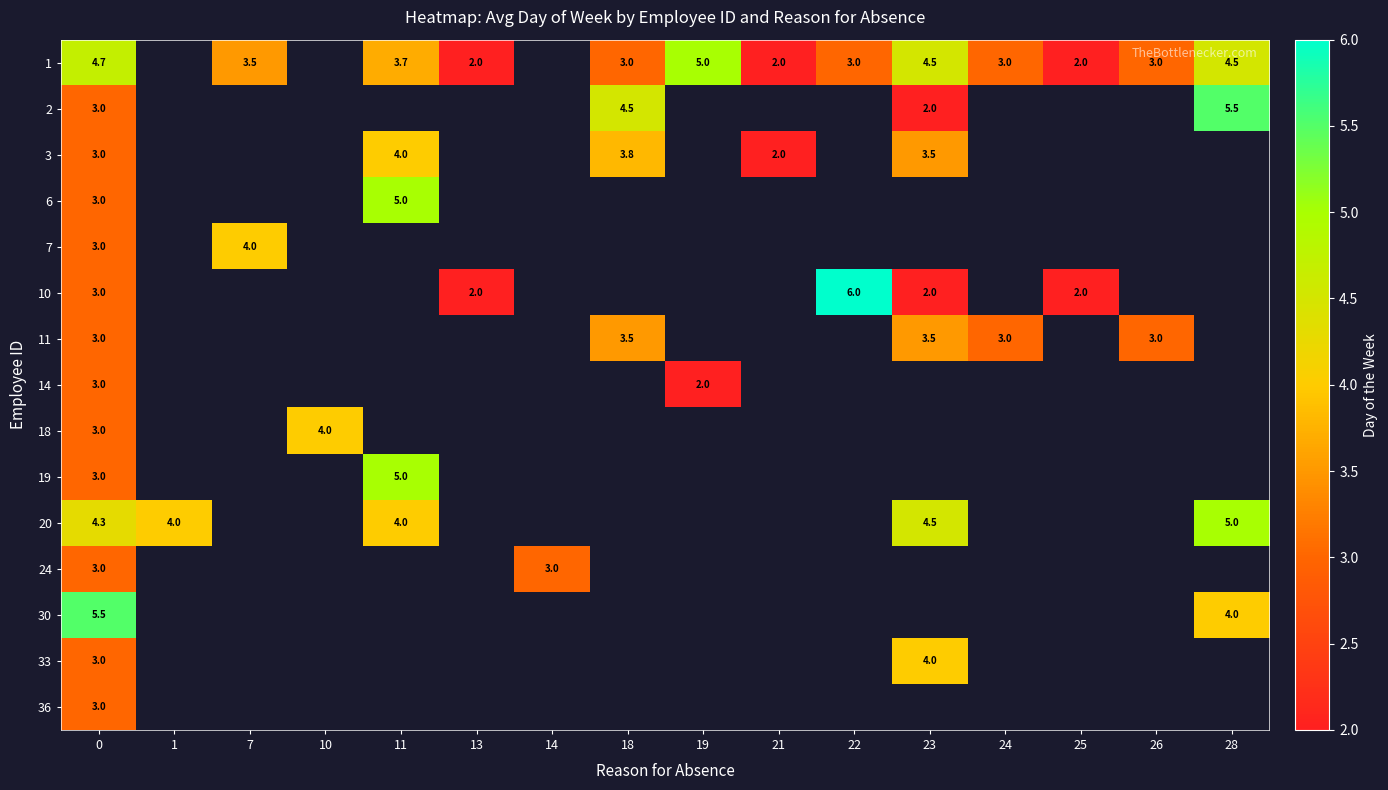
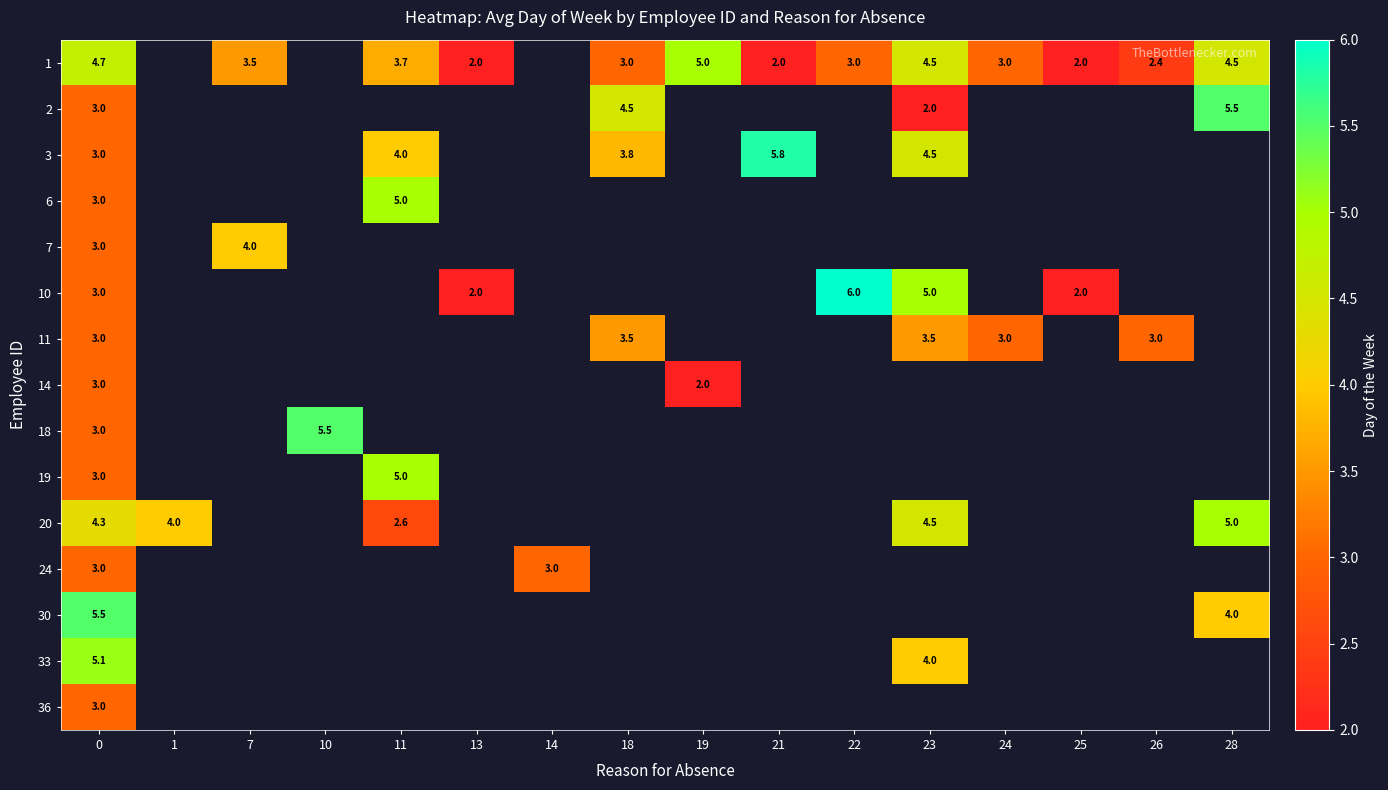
1, 26: 3.0 -> 2.4
3, 21: 2.0 -> 5.8
3, 23: 3.5 -> 4.5
10, 23: 2.0 -> 5.0
18, 10: 4.0 -> 5.5
20, 11: 4.0 -> 2.6
33, 0: 3.0 -> 5.1
